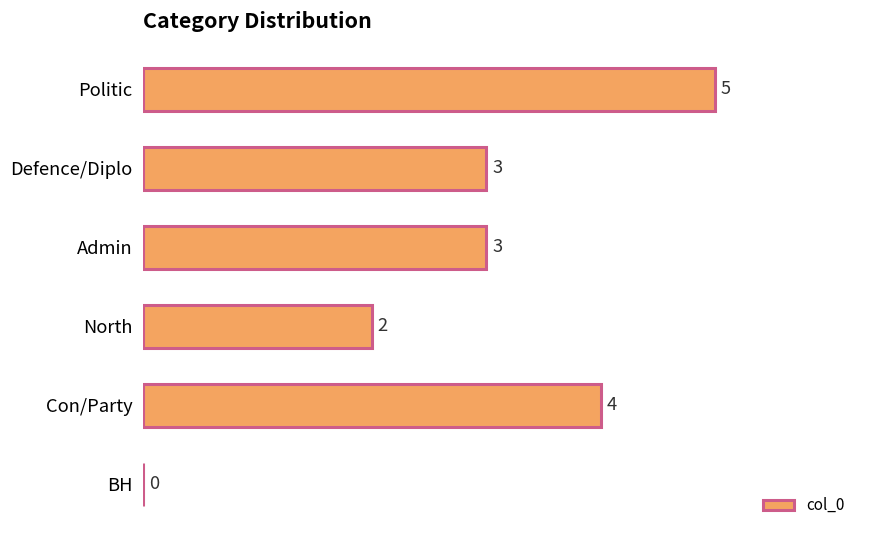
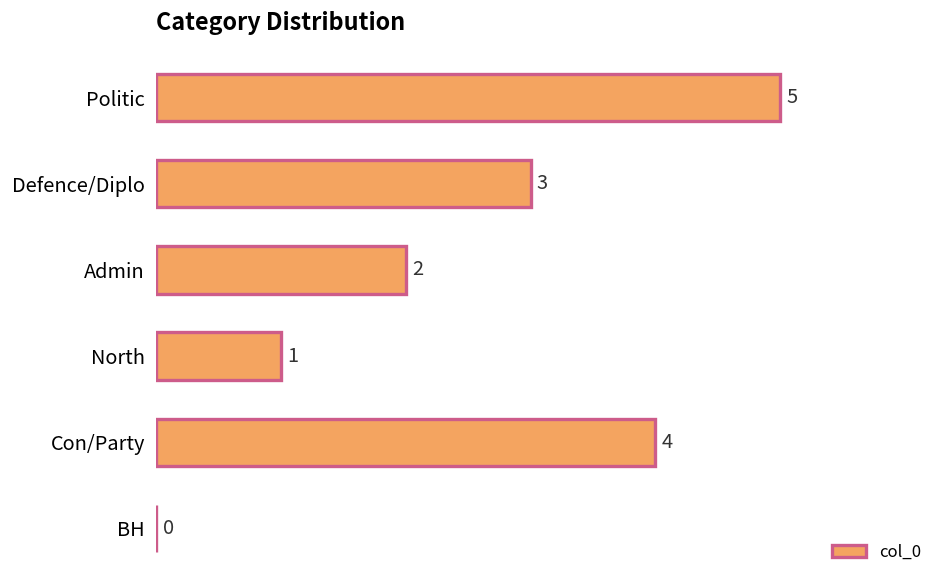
Admin: 3 -> 2
North: 2 -> 1
